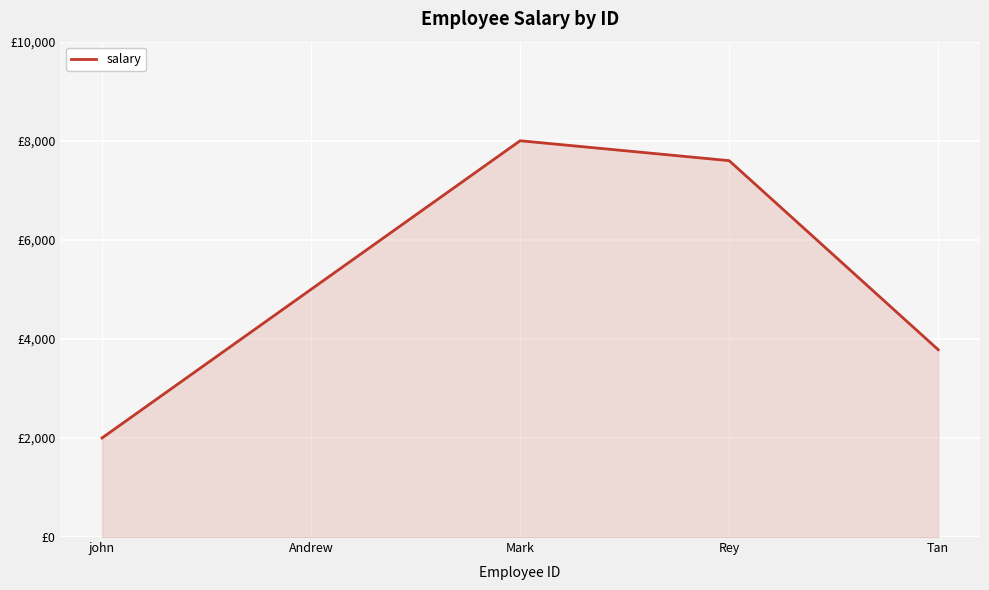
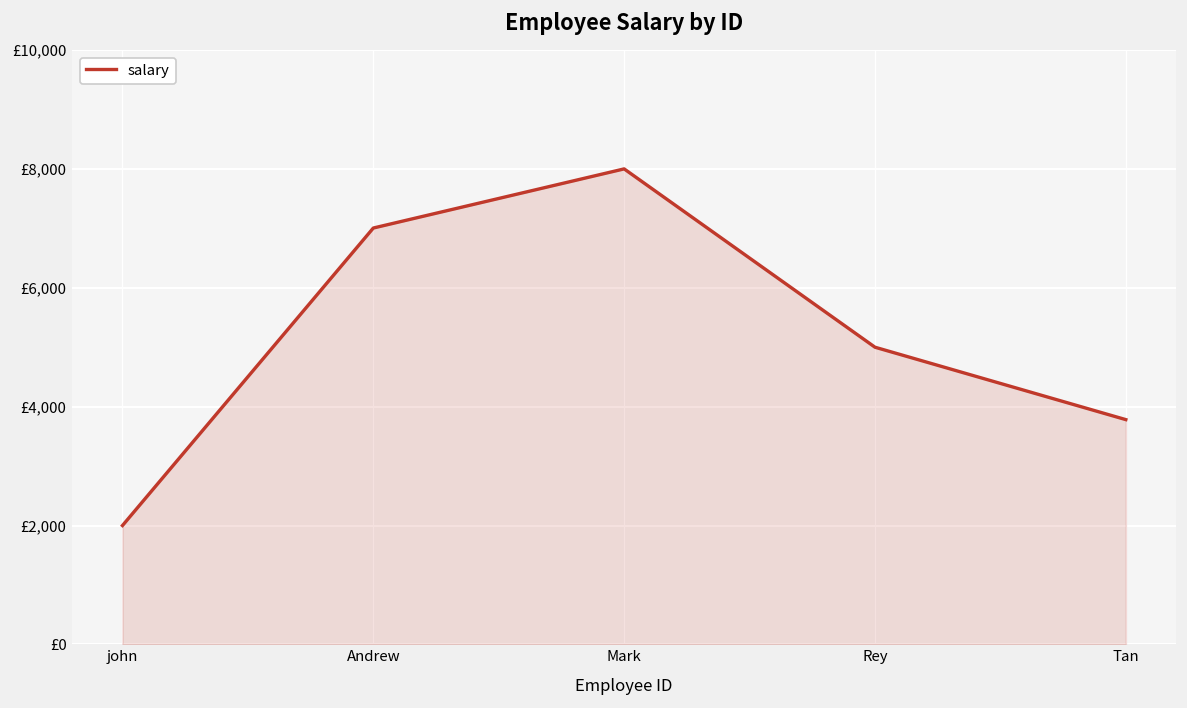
Andrew: £5,000 -> £7,000
Rey: £7,600 -> £5,000
